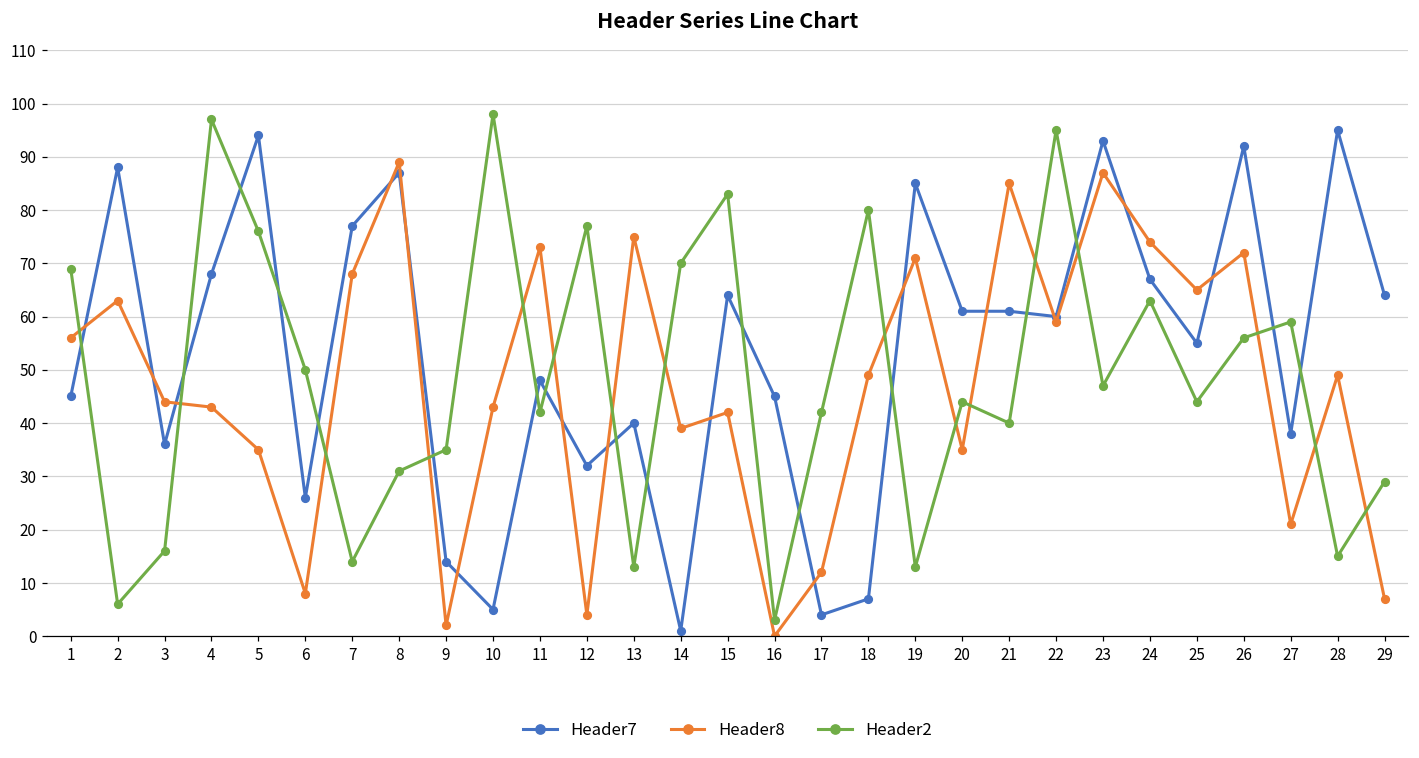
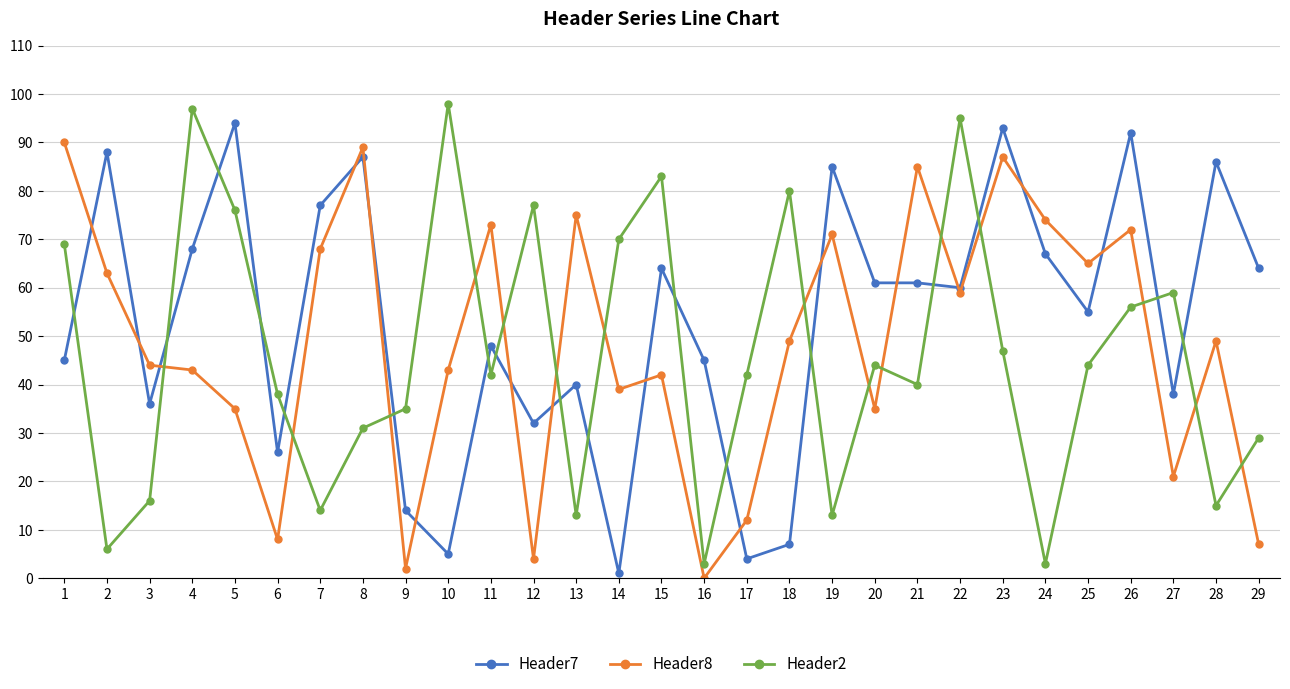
Header8, 1: 56 -> 90
Header2, 6: 50 -> 38
Header2, 24: 63 -> 3
Header7, 28: 95 -> 86
